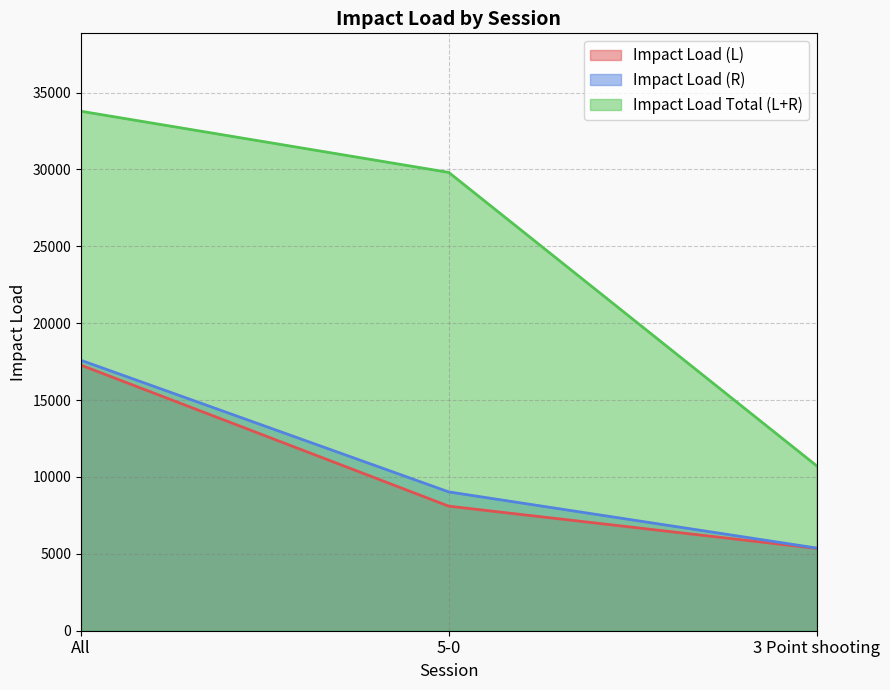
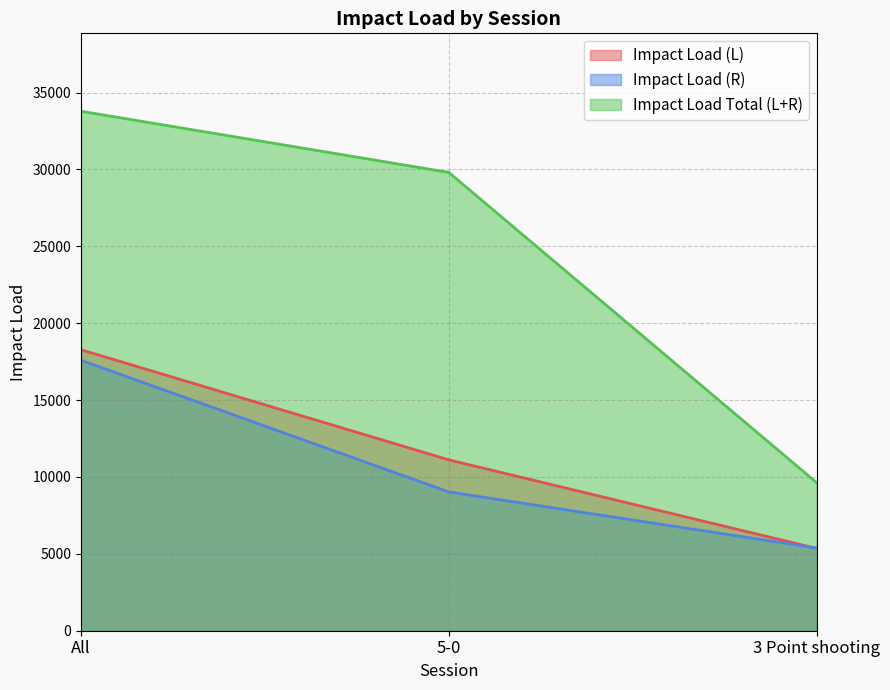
Impact Load (L), All: 17300 -> 18300
Impact Load (L), 5-0: 8100 -> 11100
Impact Load Total (L+R), 3 Point shooting: 10700 -> 9600
